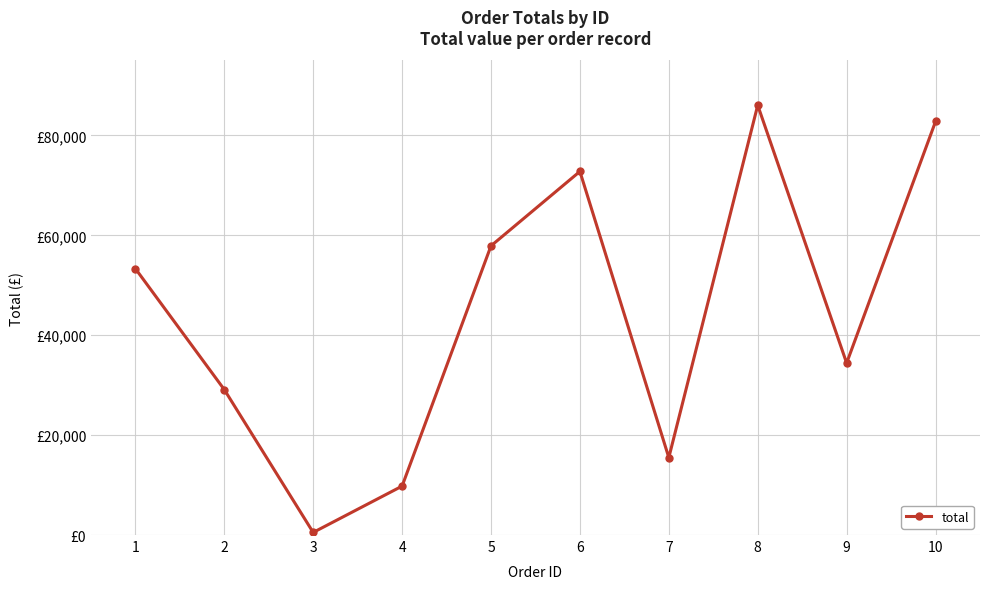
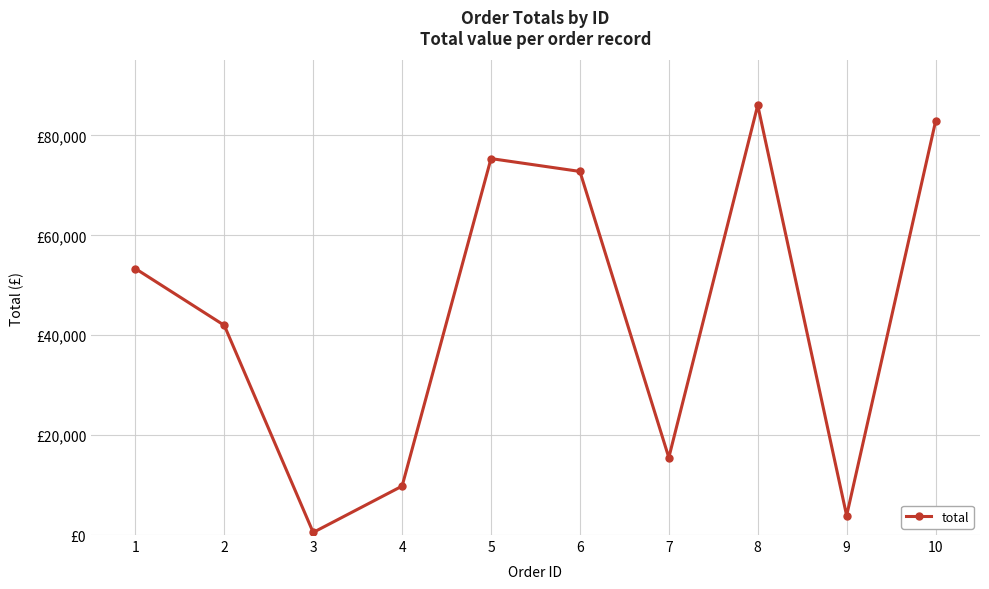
2: £29,000 -> £42,000
5: £58,000 -> £75,000
9: £34,000 -> £4,000
